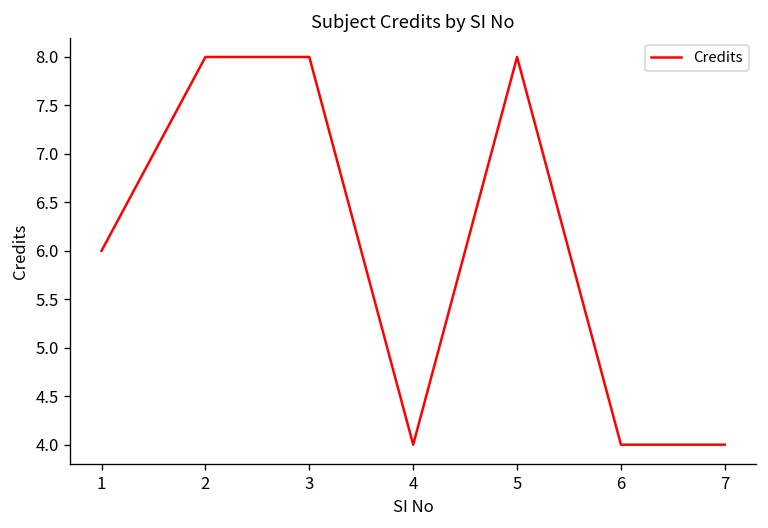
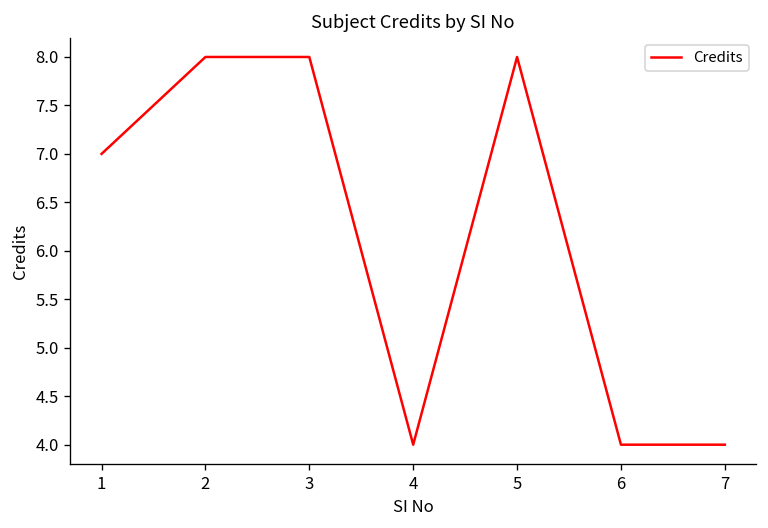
1: 6 -> 7
